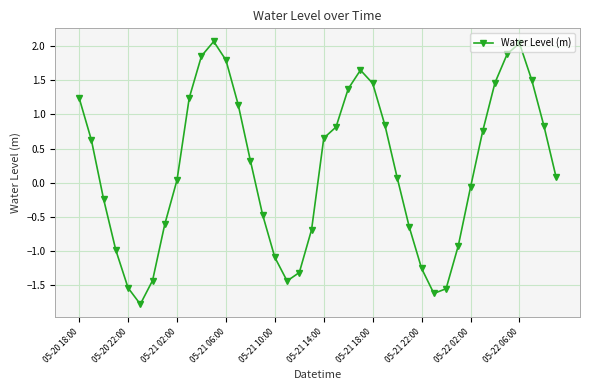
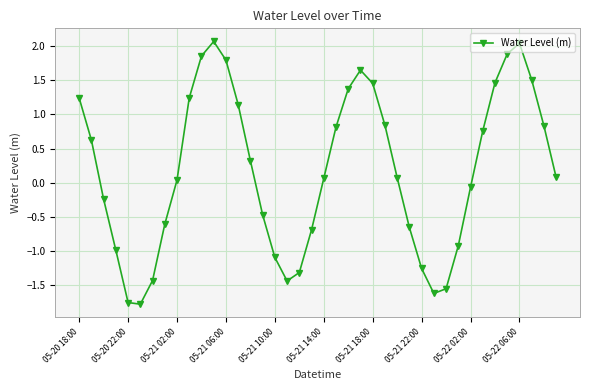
05-20 22:00: -1.5 -> -1.8
05-21 14:00: 0.7 -> 0.1
